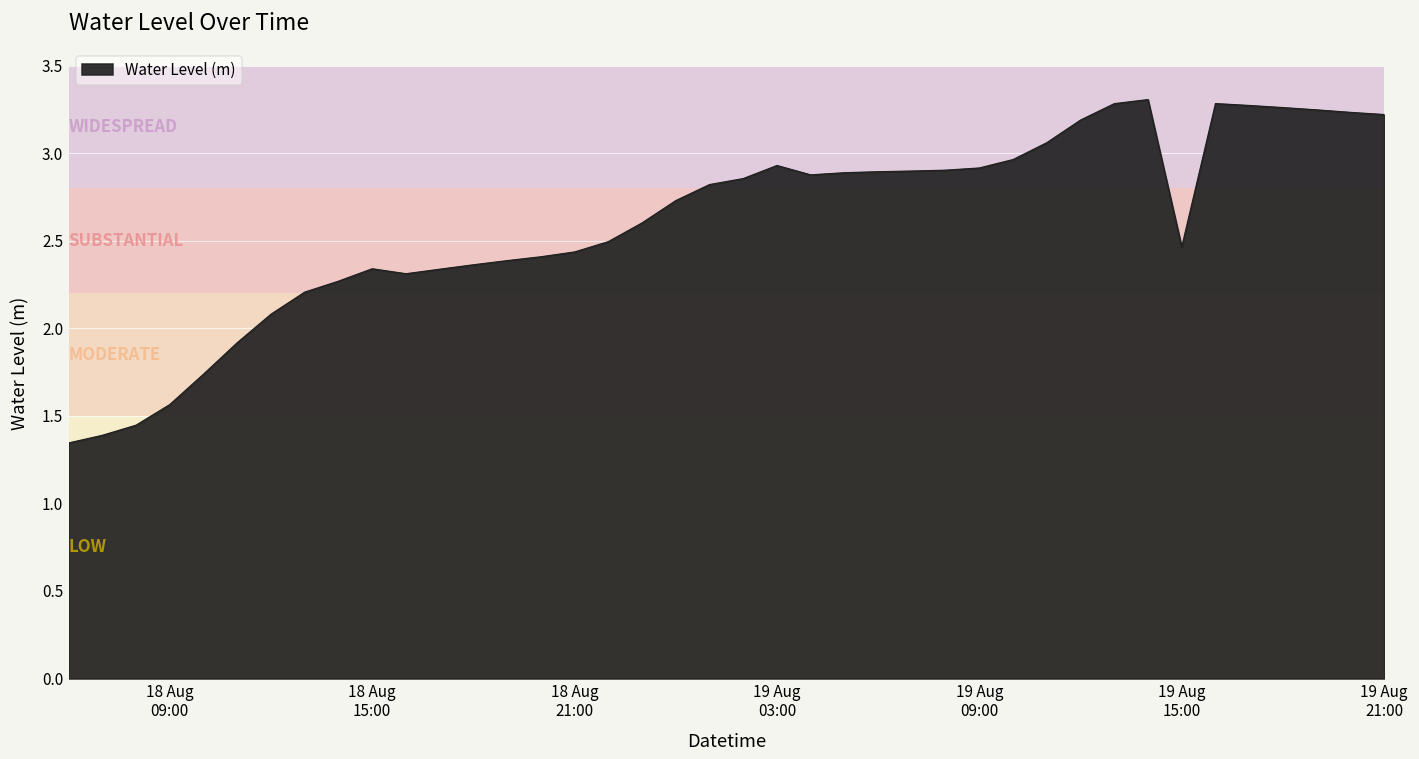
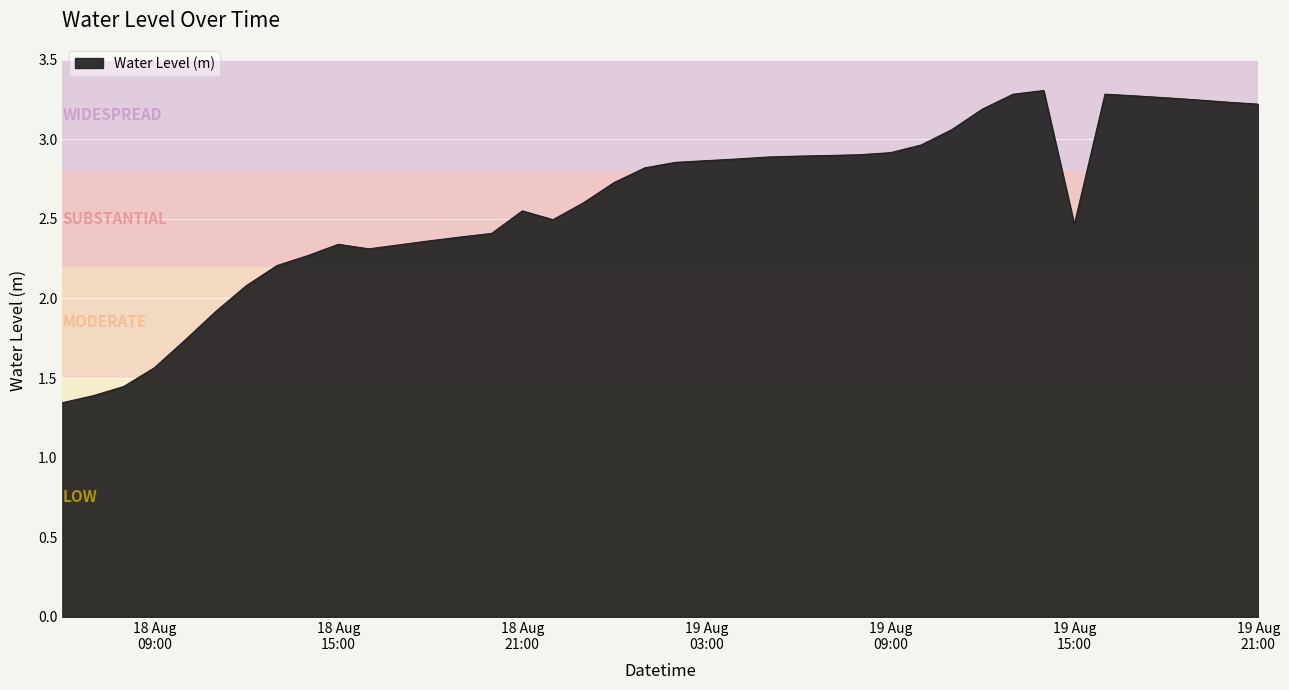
18 Aug 21:00: 2.44 -> 2.55
19 Aug 03:00: 2.93 -> 2.87
